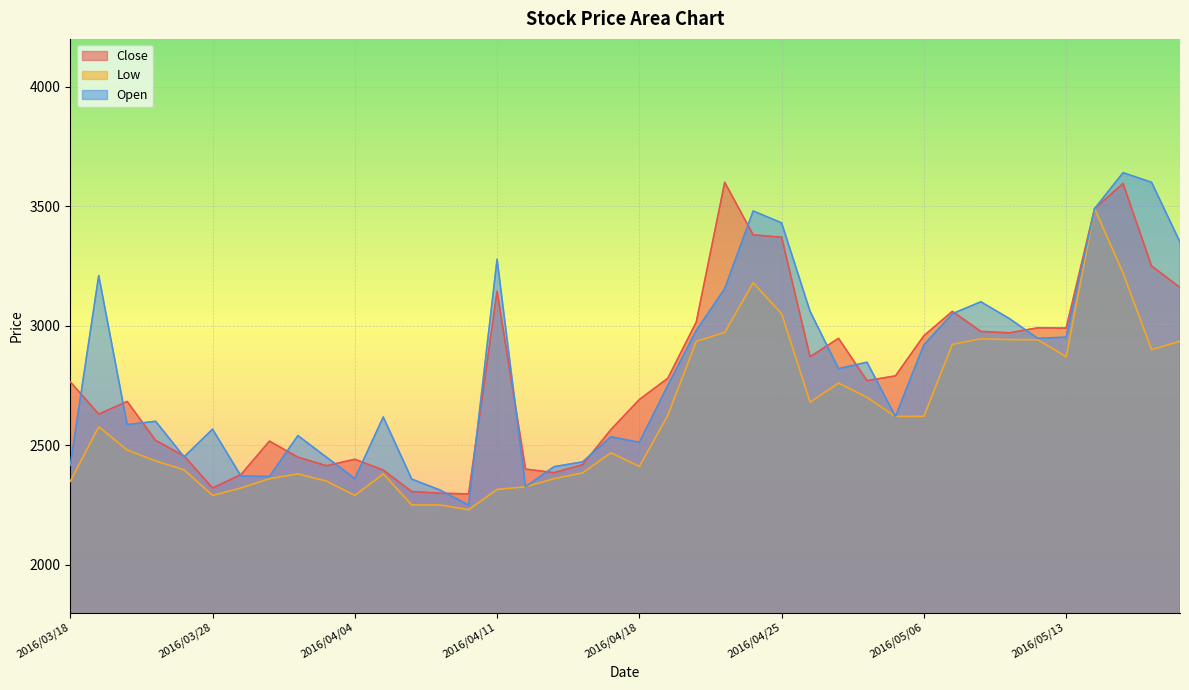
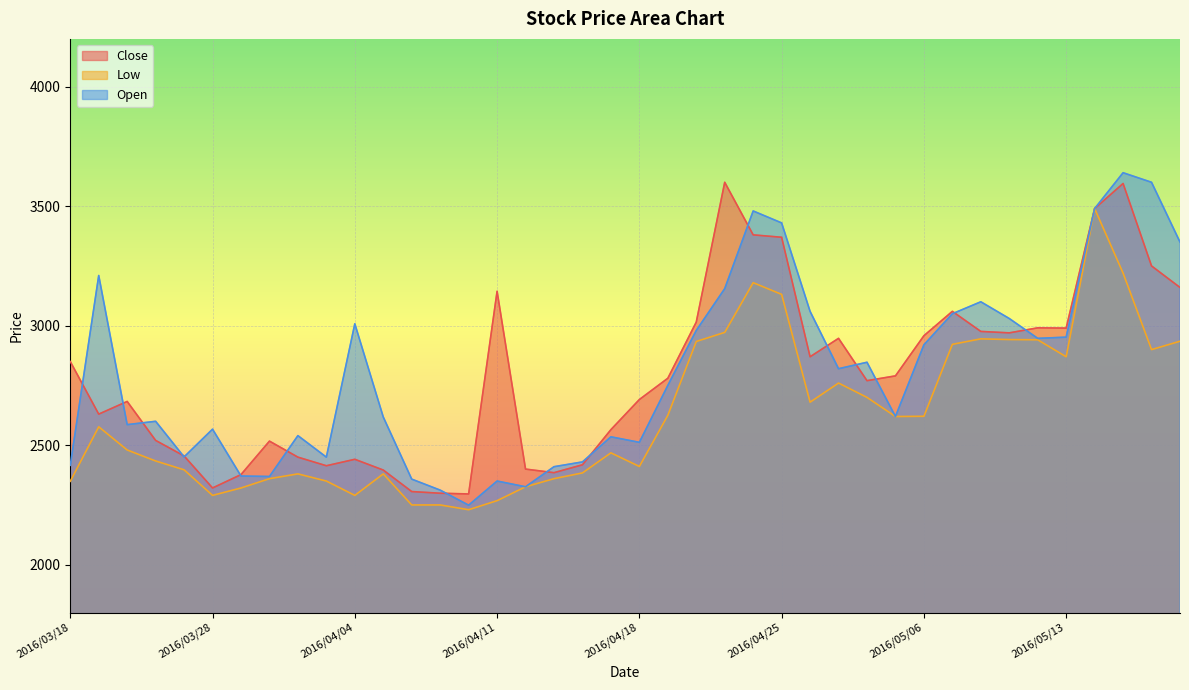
Close, 2016/03/18: 2770 -> 2850
Open, 2016/04/04: 2360 -> 3010
Low, 2016/04/11: 2320 -> 2270
Open, 2016/04/11: 3280 -> 2350
Low, 2016/04/25: 3050 -> 3130
